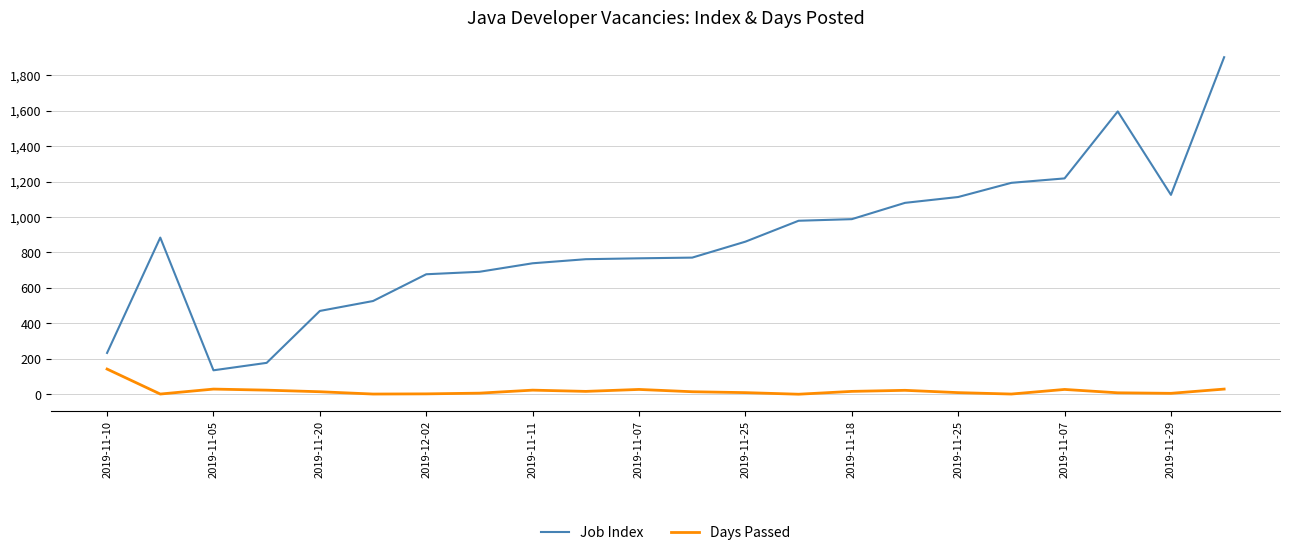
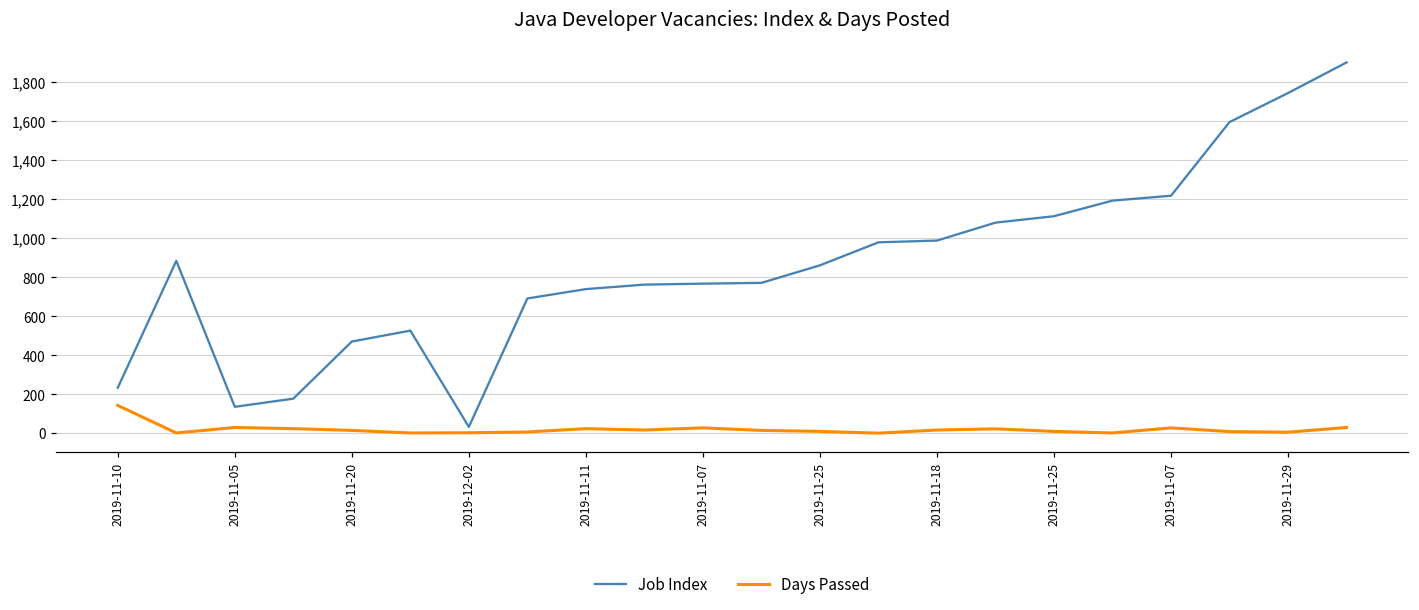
Job Index, 2019-12-02: 680 -> 30
Job Index, 2019-11-29: 1,130 -> 1,750
